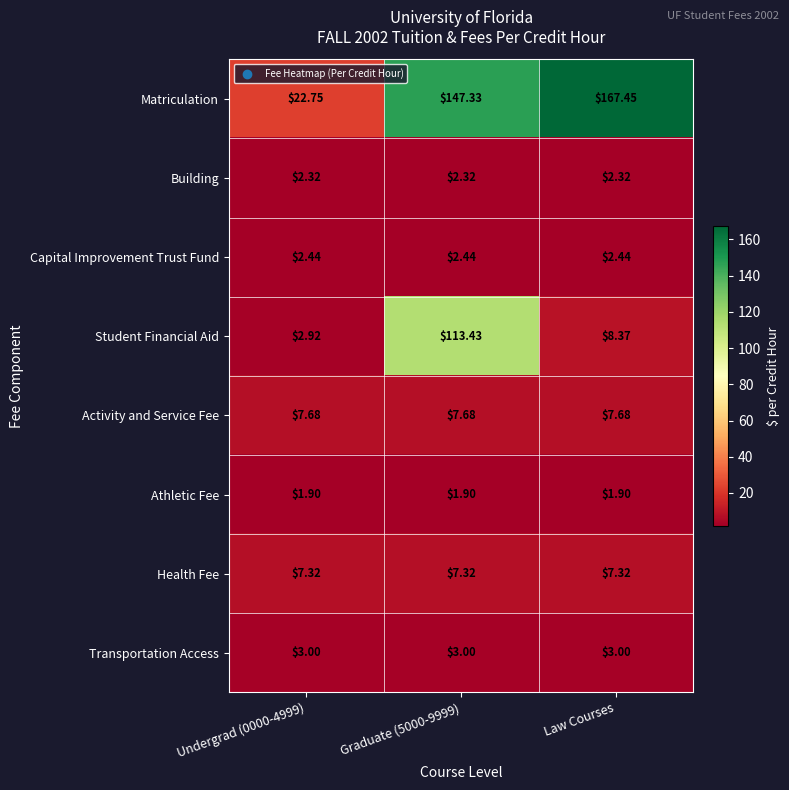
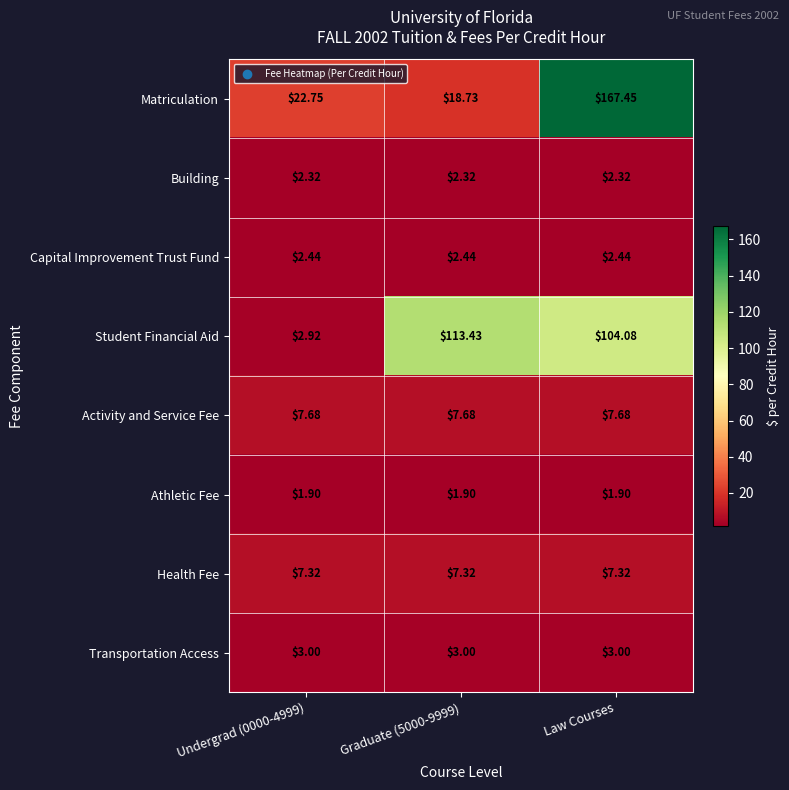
Matriculation, Graduate (5000-9999): $147.33 -> $18.73
Student Financial Aid, Law Courses: $8.37 -> $104.08
